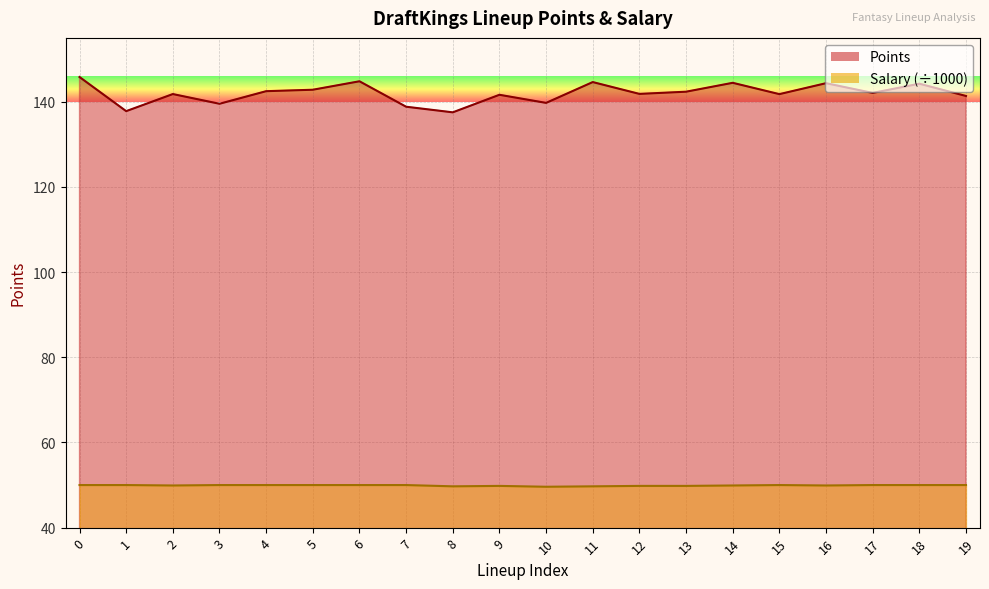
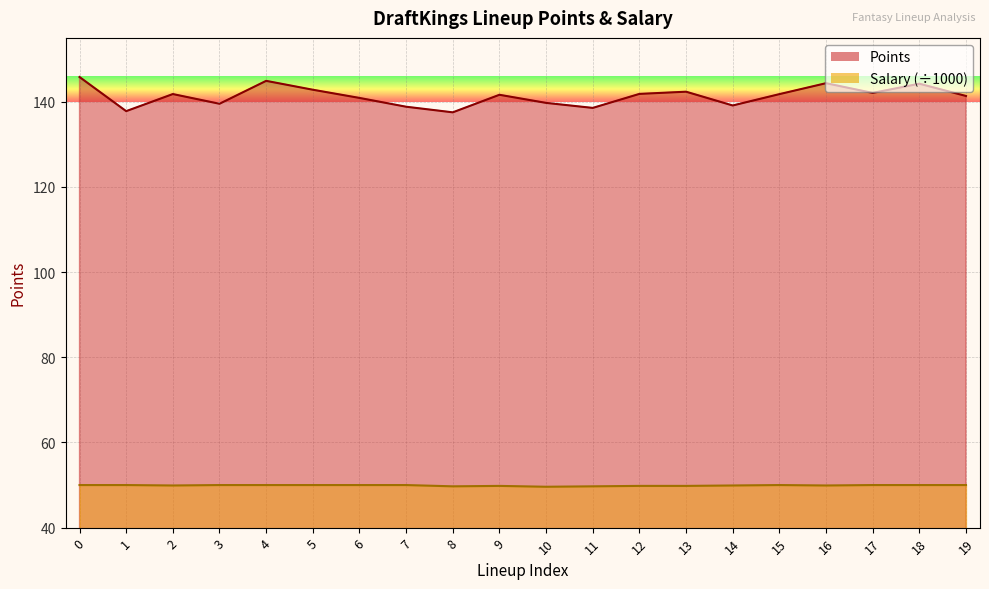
Points, 4: 142 -> 145
Points, 6: 145 -> 141
Points, 11: 145 -> 139
Points, 14: 144 -> 139
